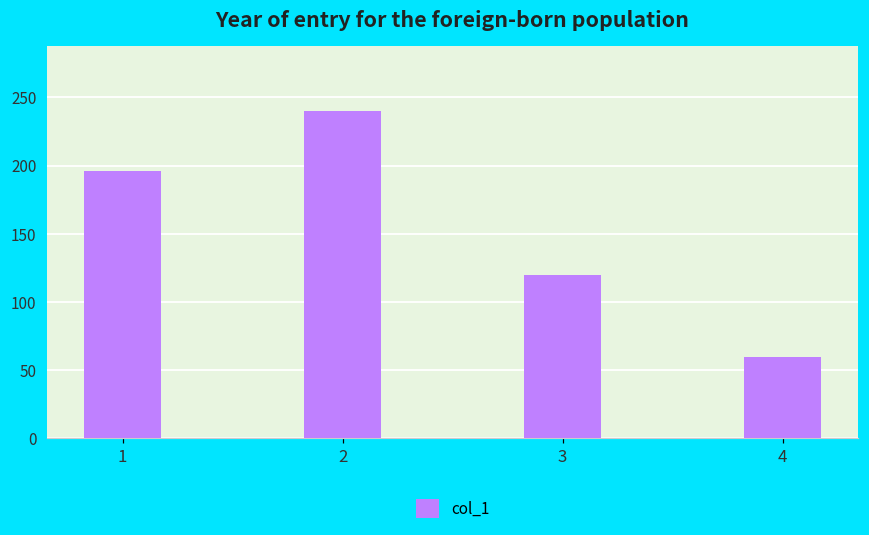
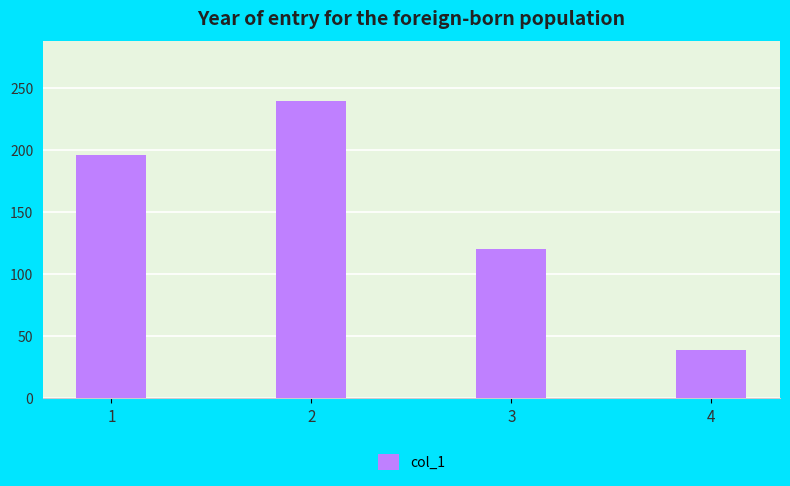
4: 60 -> 39
